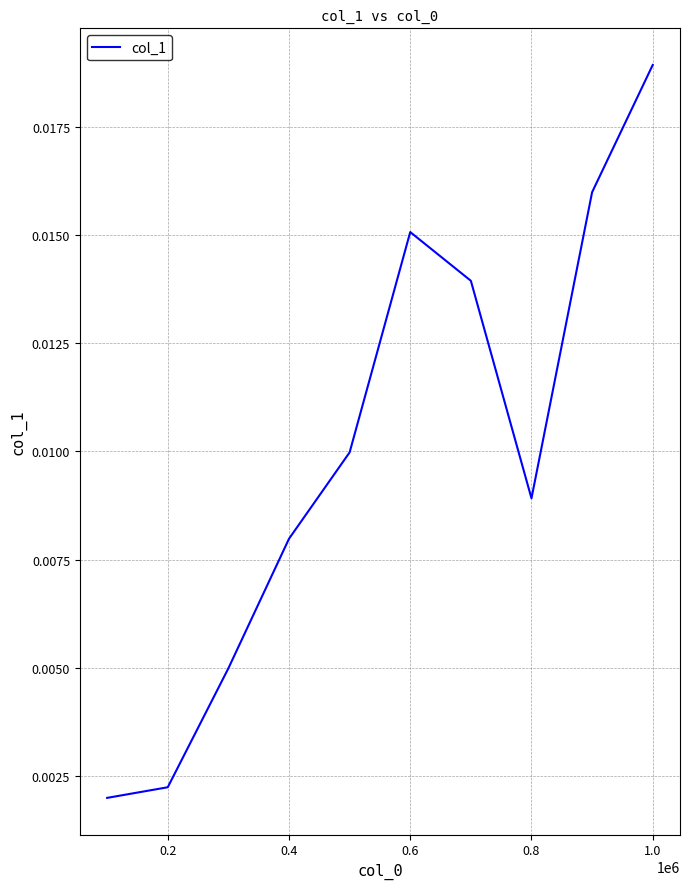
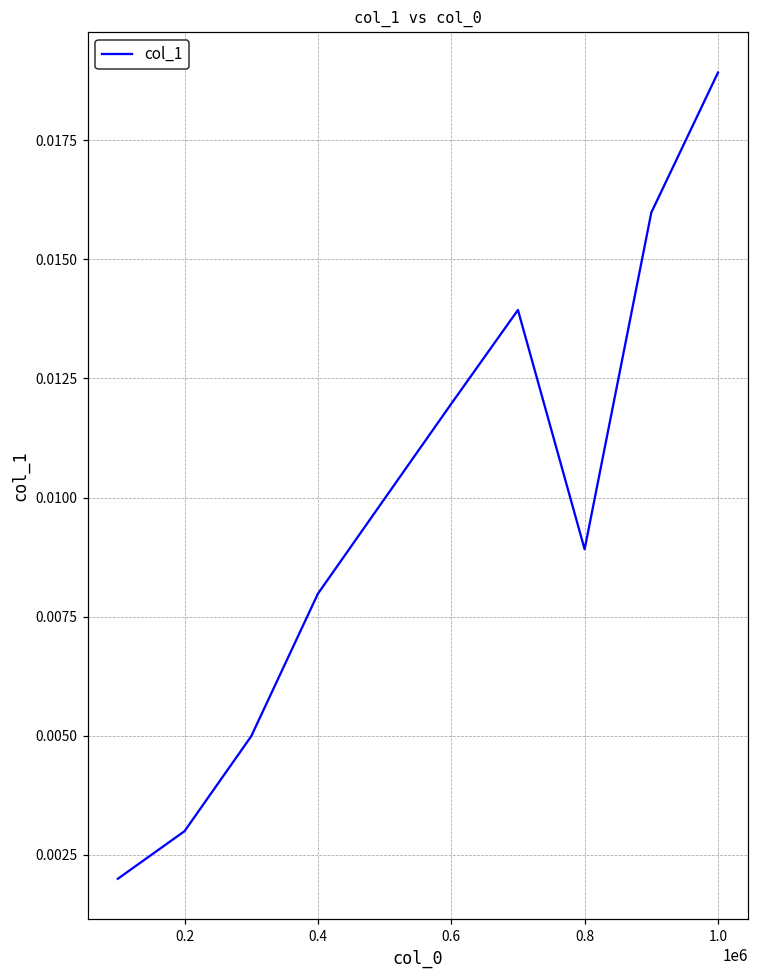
0.2: 0.0022 -> 0.0030
0.6: 0.0151 -> 0.0120
